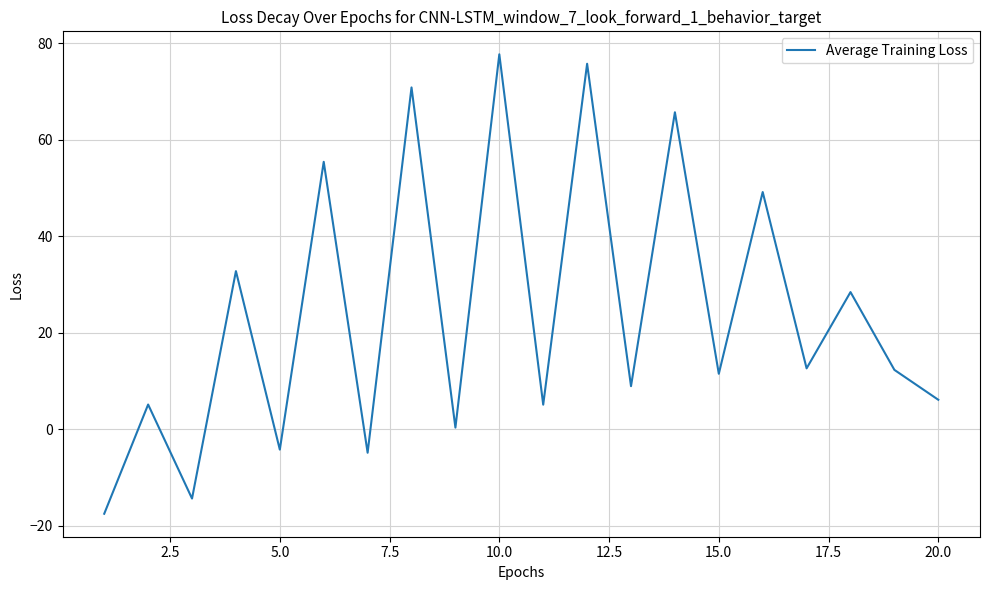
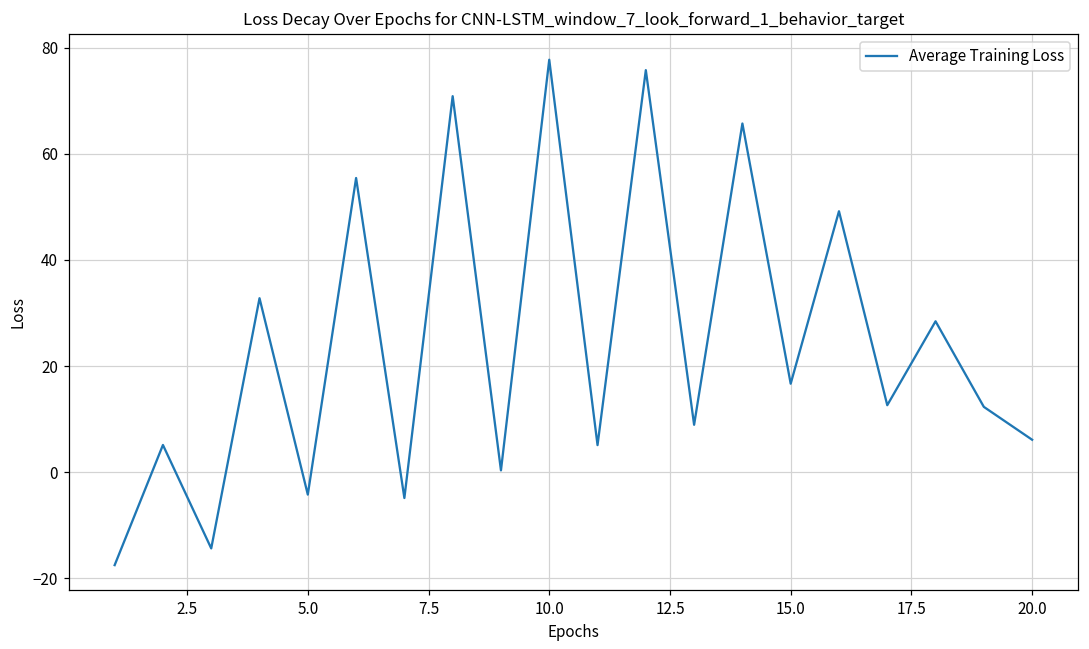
15.0: 11 -> 17
